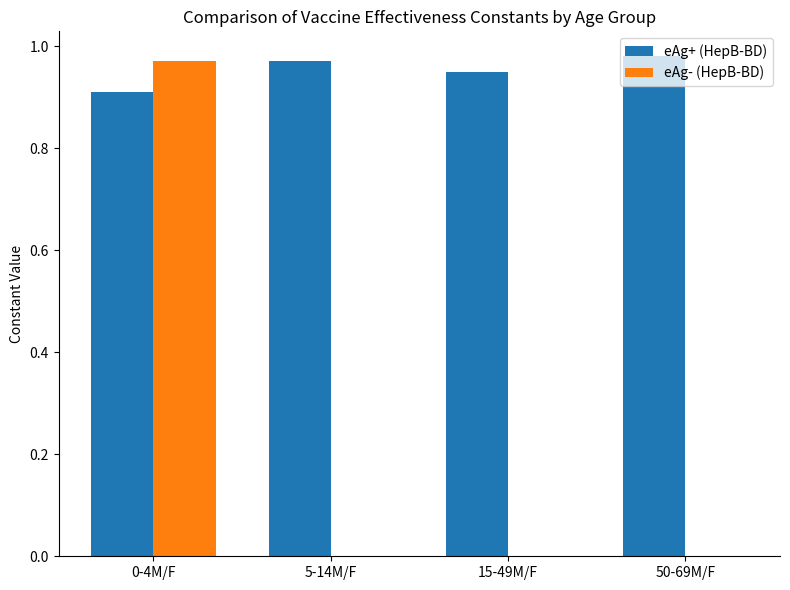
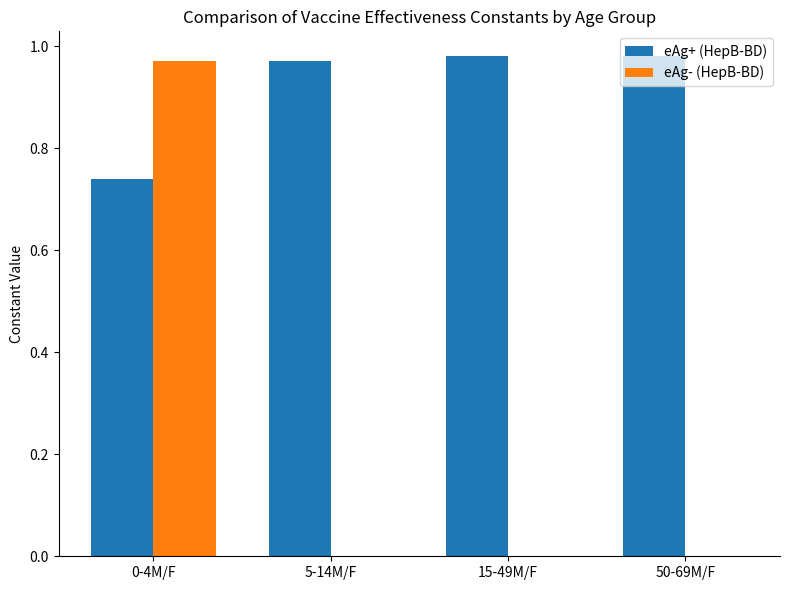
eAg+ (HepB-BD), 0-4M/F: 0.91 -> 0.74
eAg+ (HepB-BD), 15-49M/F: 0.95 -> 0.98
